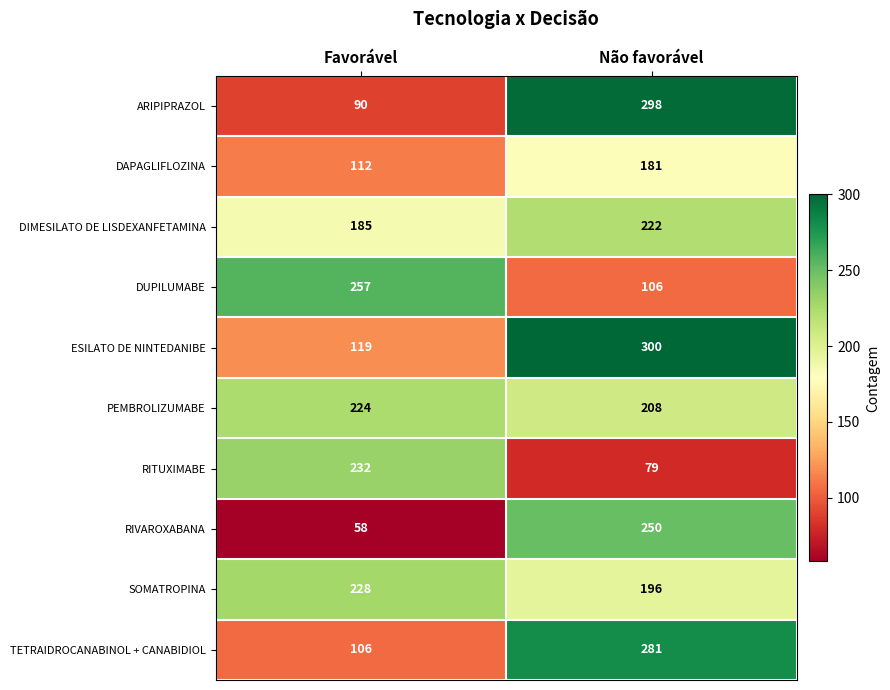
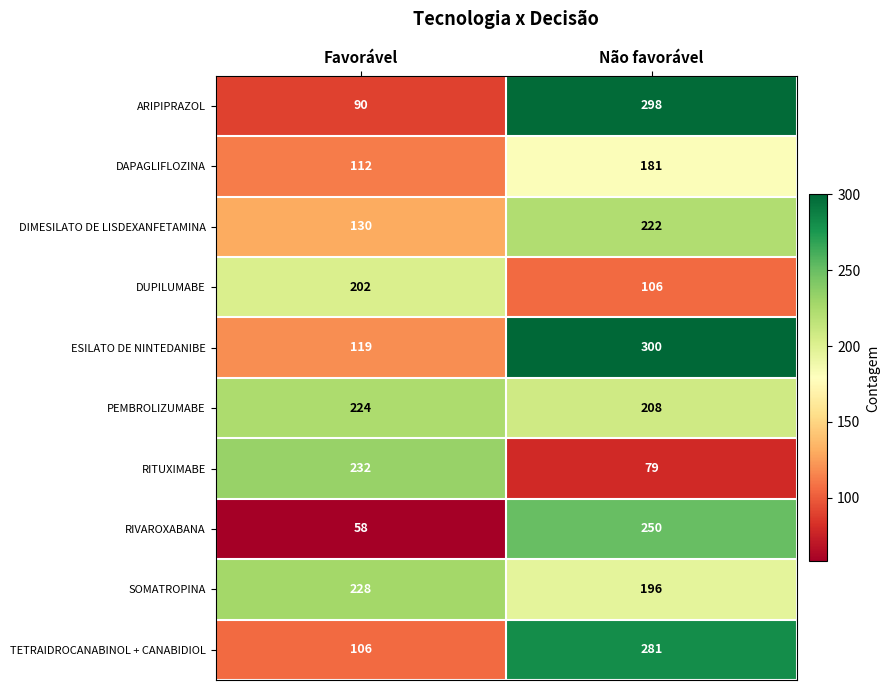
DIMESILATO DE LISDEXANFETAMINA, Favorável: 185 -> 130
DUPILUMABE, Favorável: 257 -> 202
